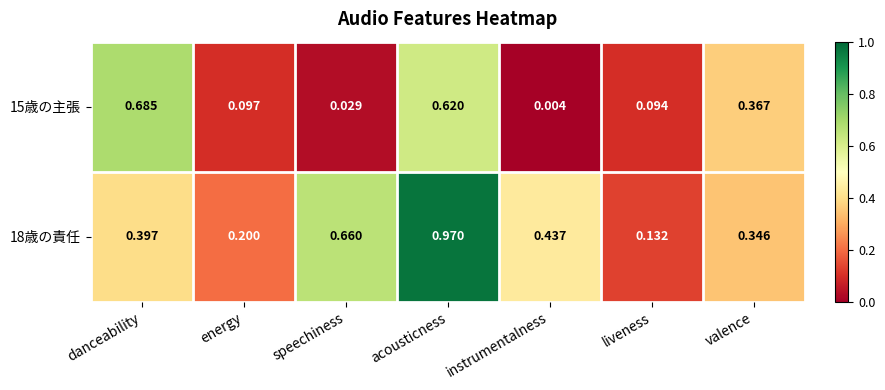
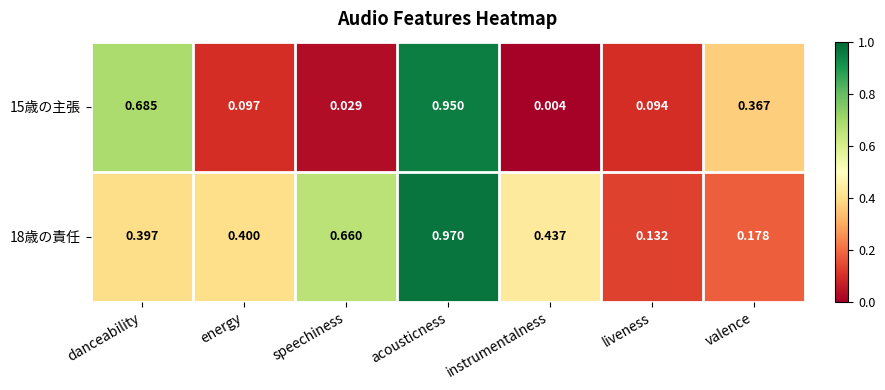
15歳の主張, acousticness: 0.620 -> 0.950
18歳の責任, energy: 0.200 -> 0.400
18歳の責任, valence: 0.346 -> 0.178
